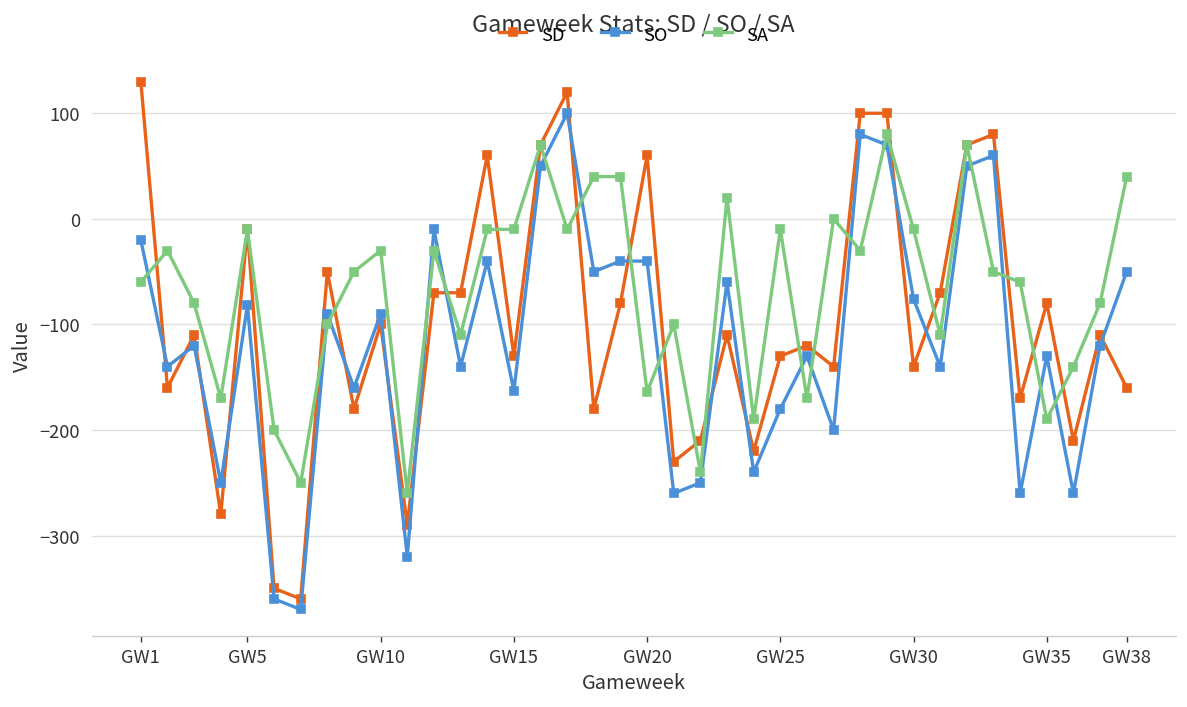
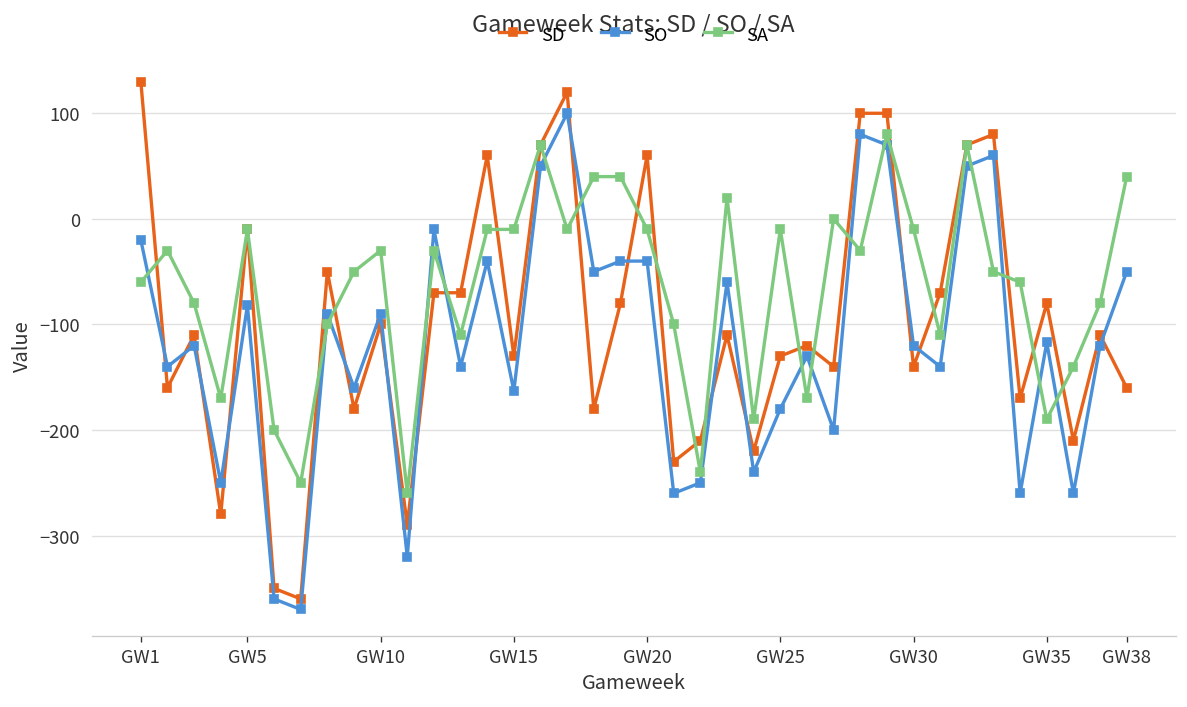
SA, GW20: -160 -> -10
SO, GW30: -80 -> -120
SO, GW35: -130 -> -120
